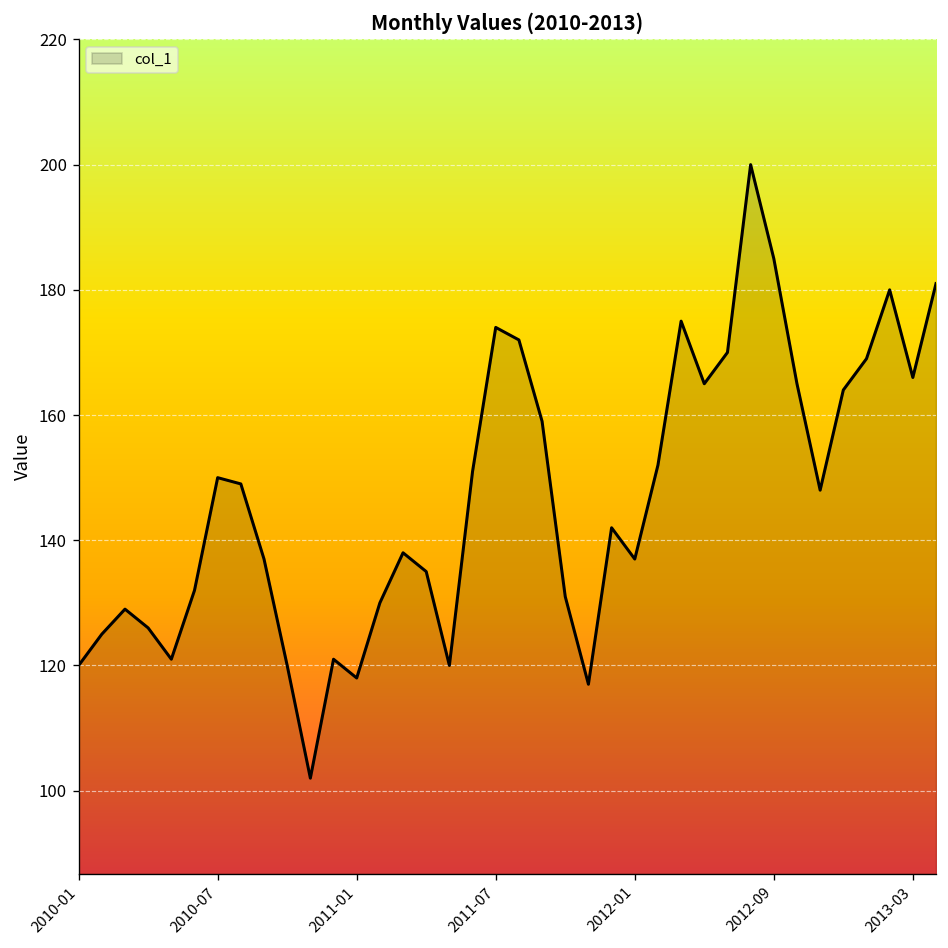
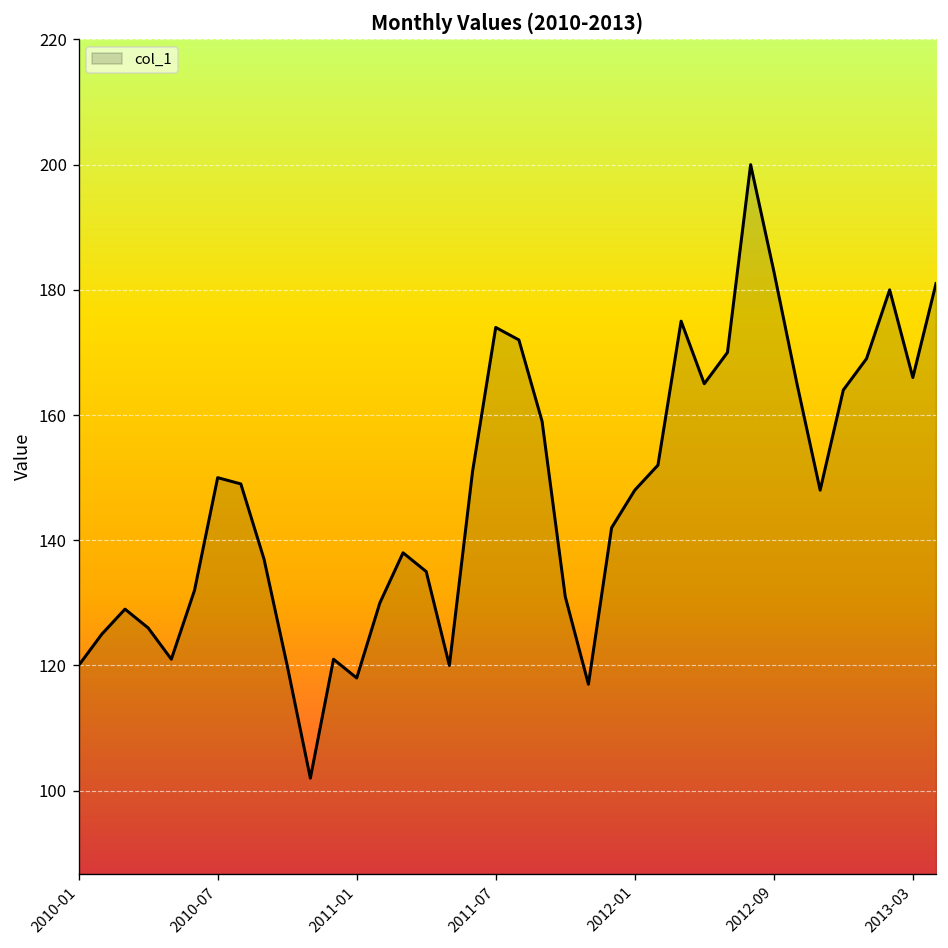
2012-01: 137 -> 148
2012-09: 185 -> 183
